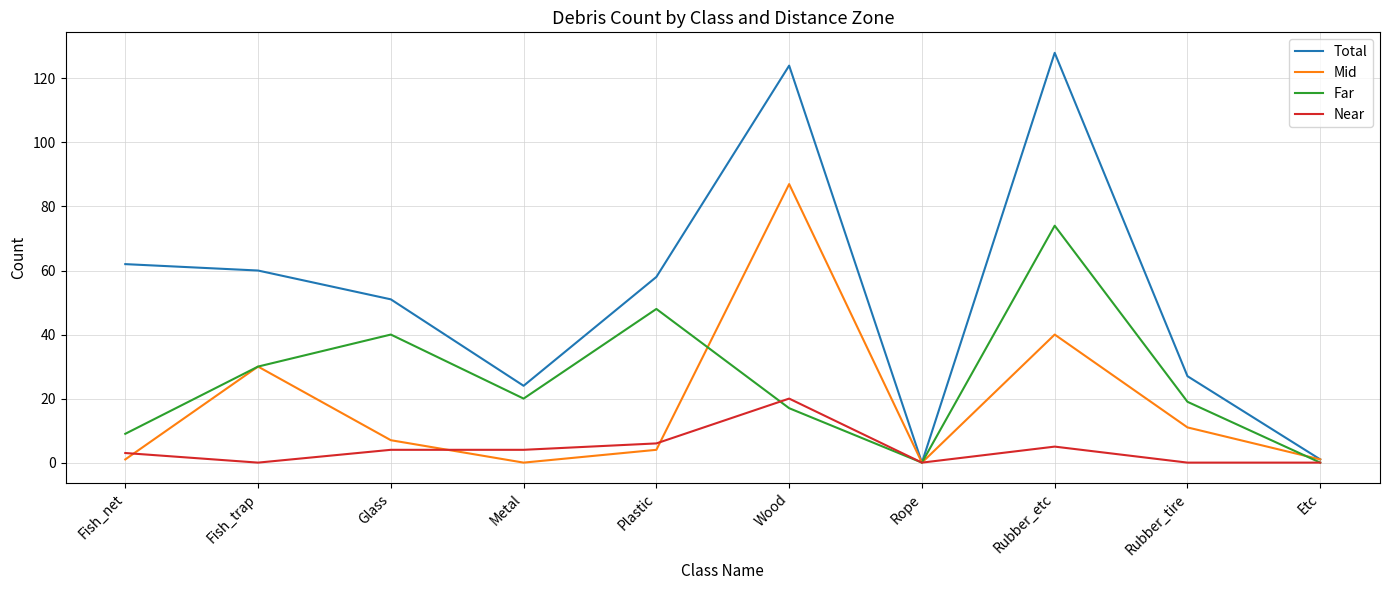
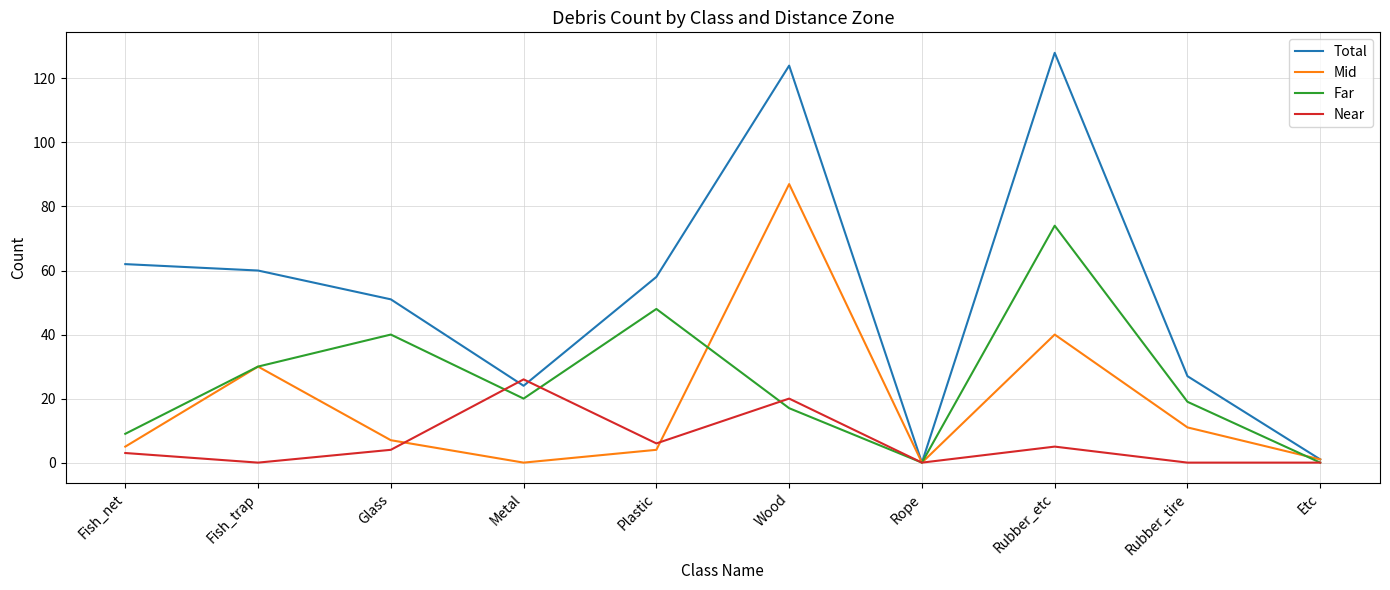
Mid, Fish_net: 1 -> 5
Near, Metal: 4 -> 26
